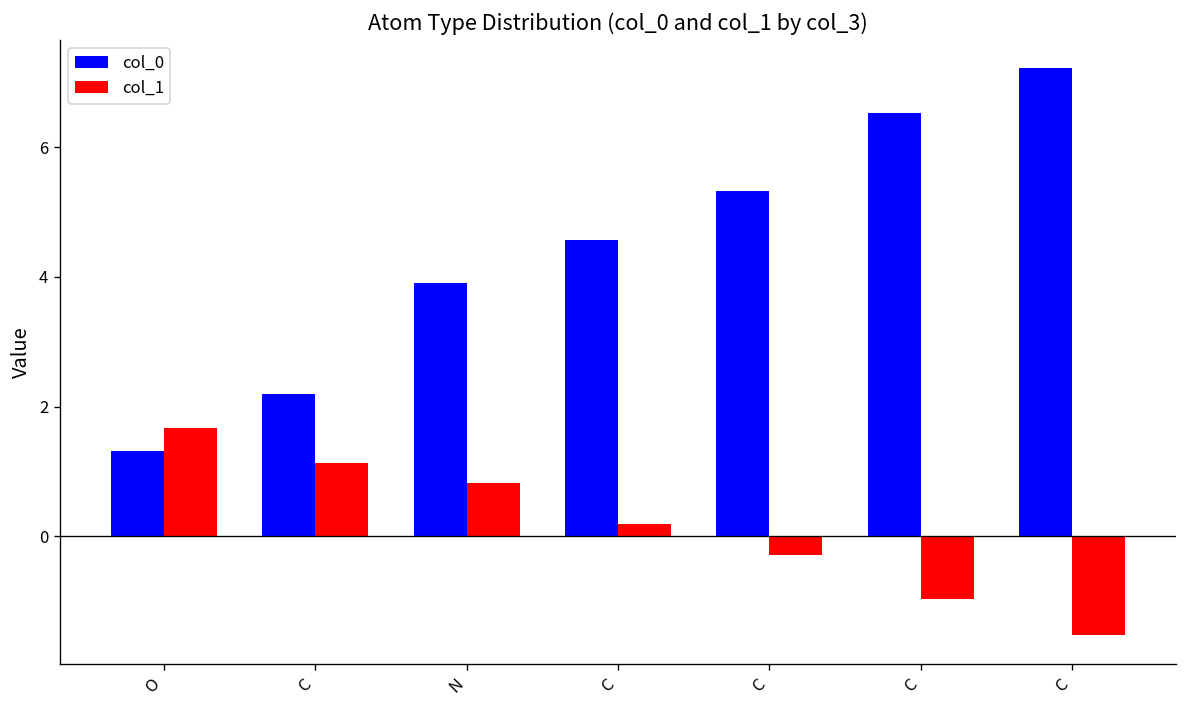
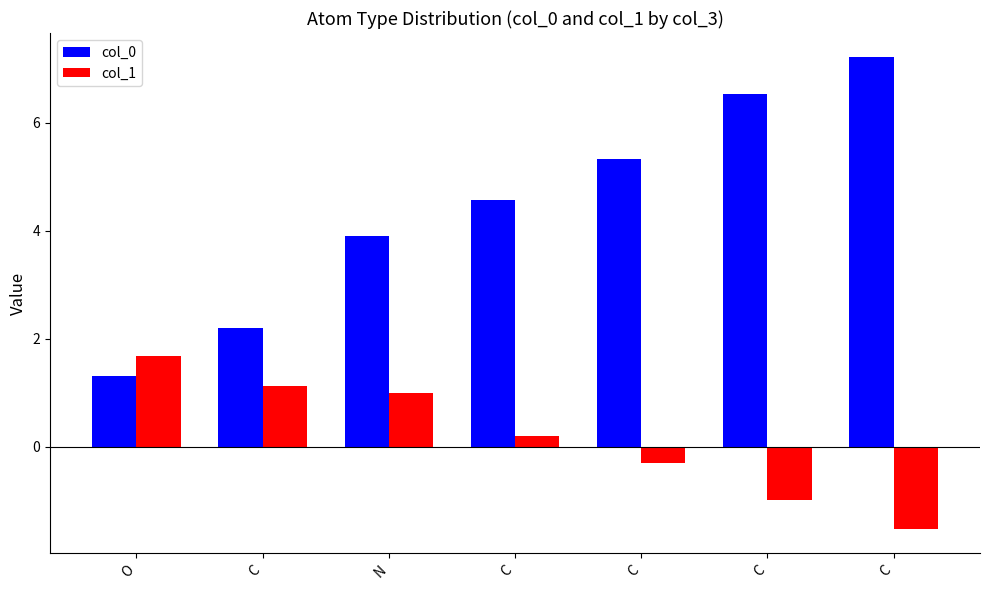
col_1, N: 0.8 -> 1.0
